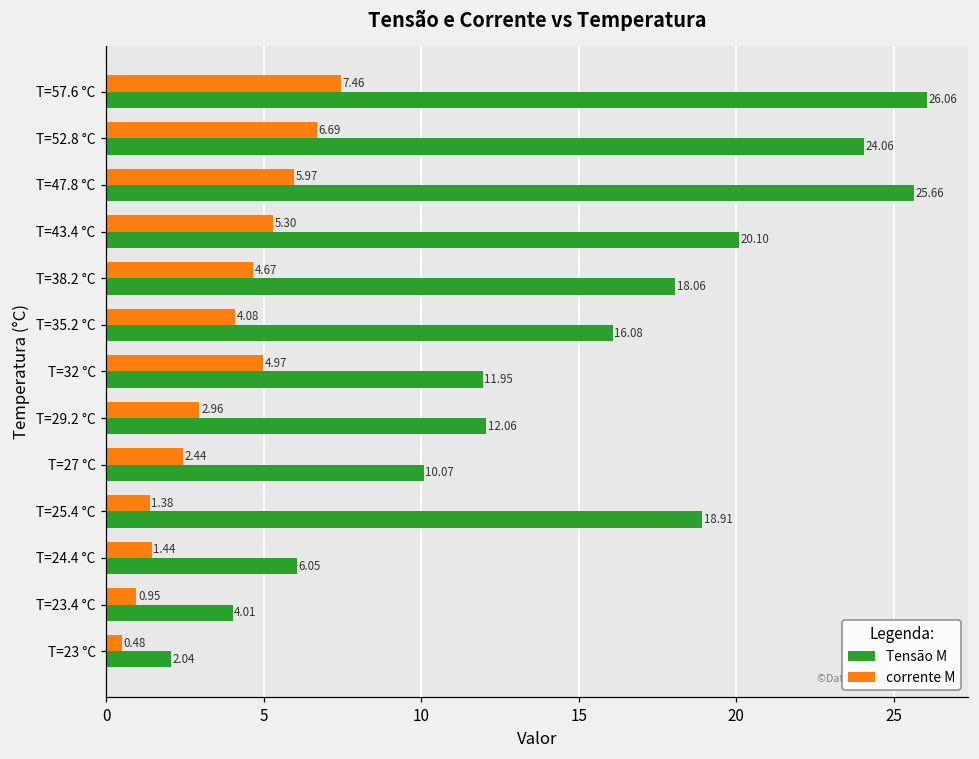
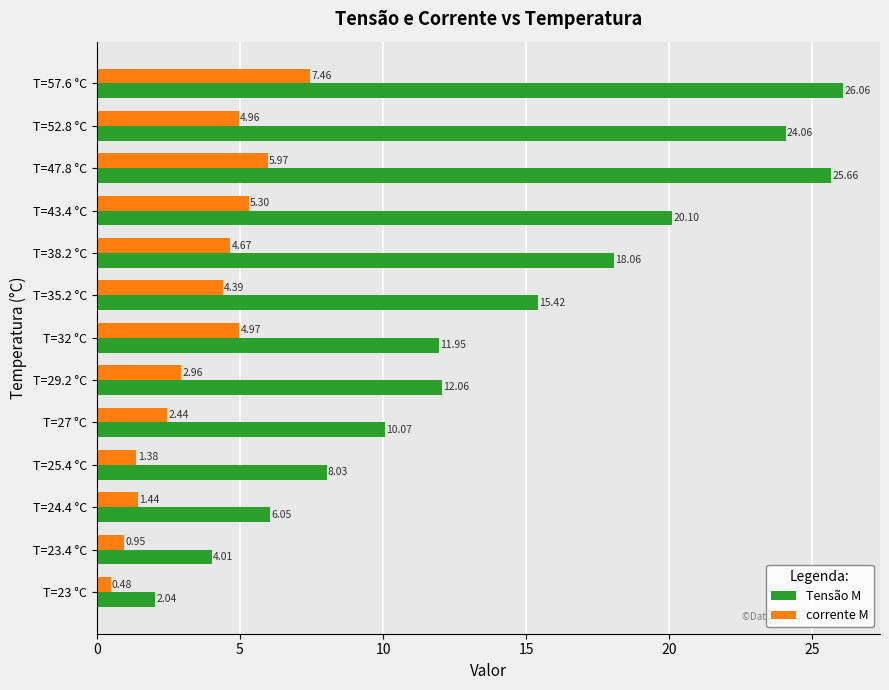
corrente M, T=52.8 °C: 6.69 -> 4.96
corrente M, T=35.2 °C: 4.08 -> 4.39
Tensão M, T=35.2 °C: 16.08 -> 15.42
Tensão M, T=25.4 °C: 18.91 -> 8.03
